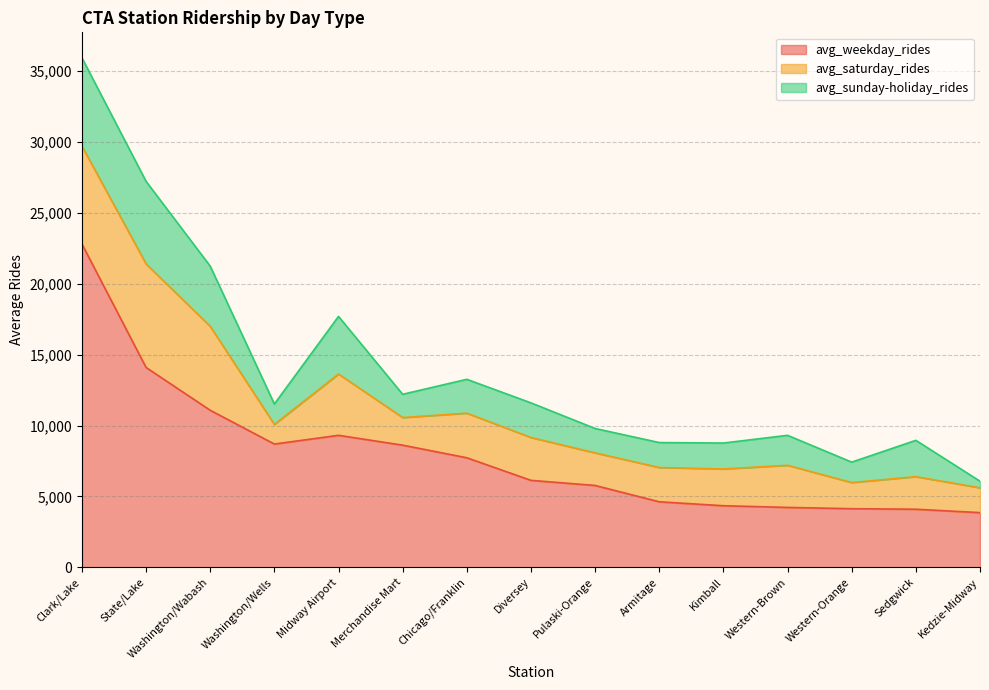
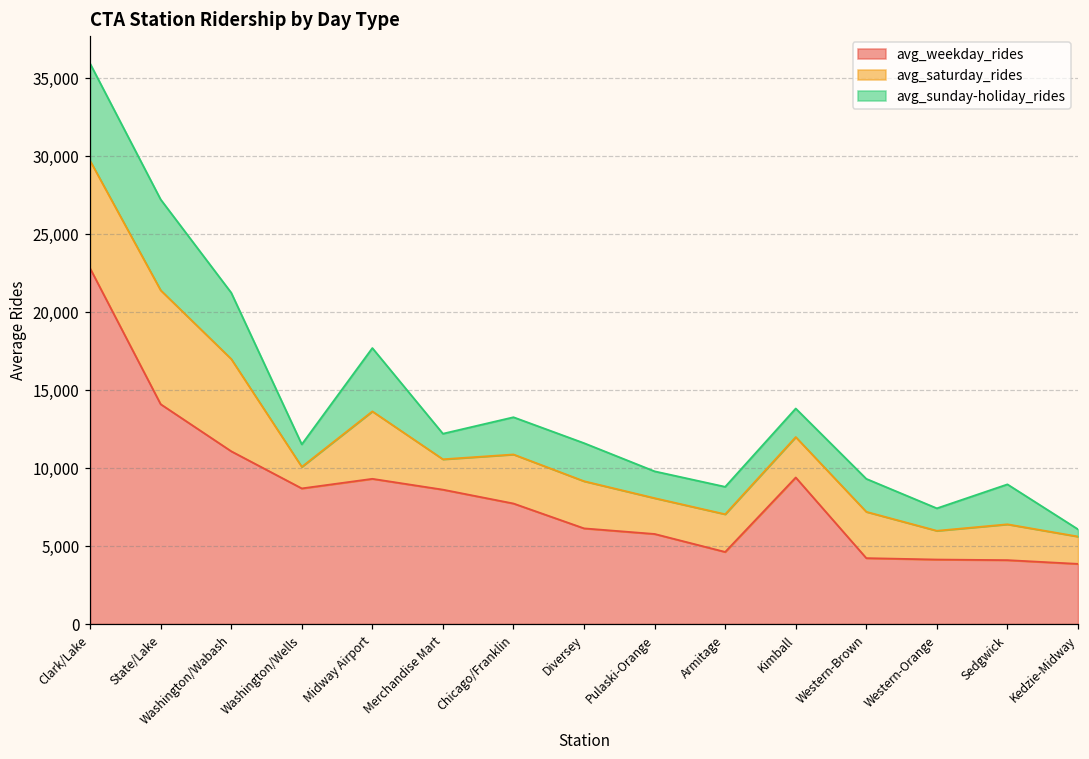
avg_weekday_rides, Kimball: 4,300 -> 9,400
